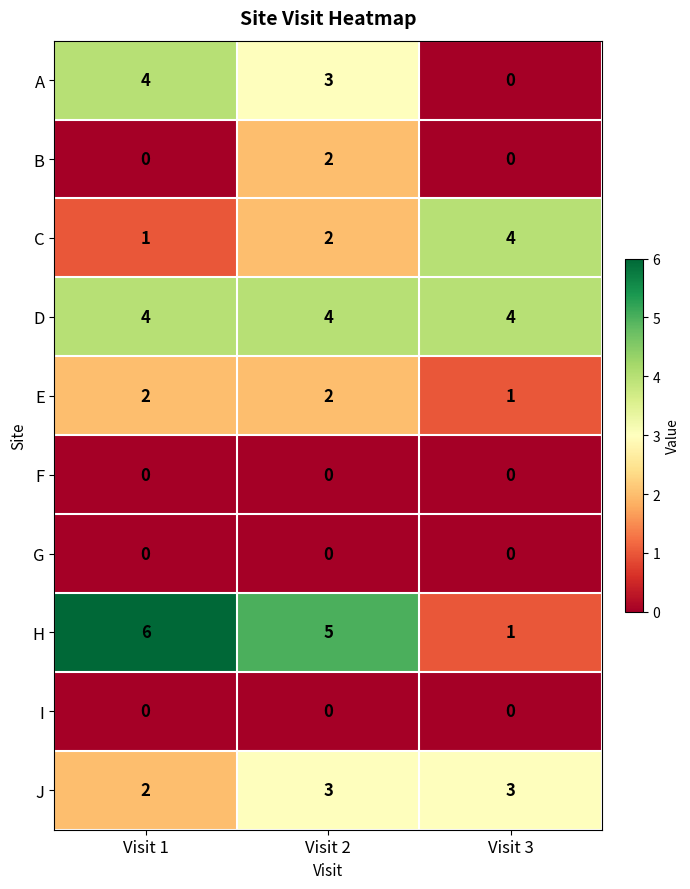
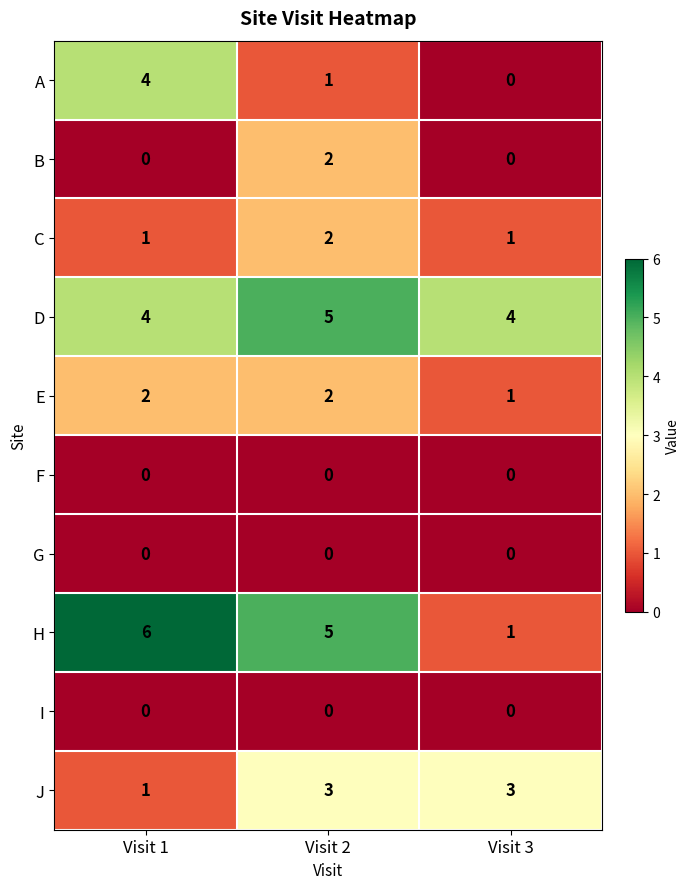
A, Visit 2: 3 -> 1
C, Visit 3: 4 -> 1
D, Visit 2: 4 -> 5
J, Visit 1: 2 -> 1
